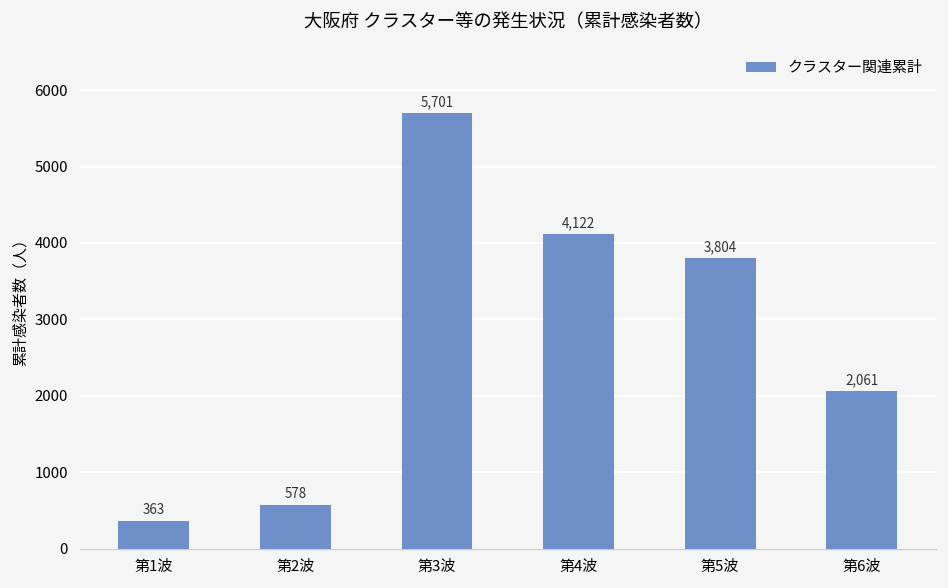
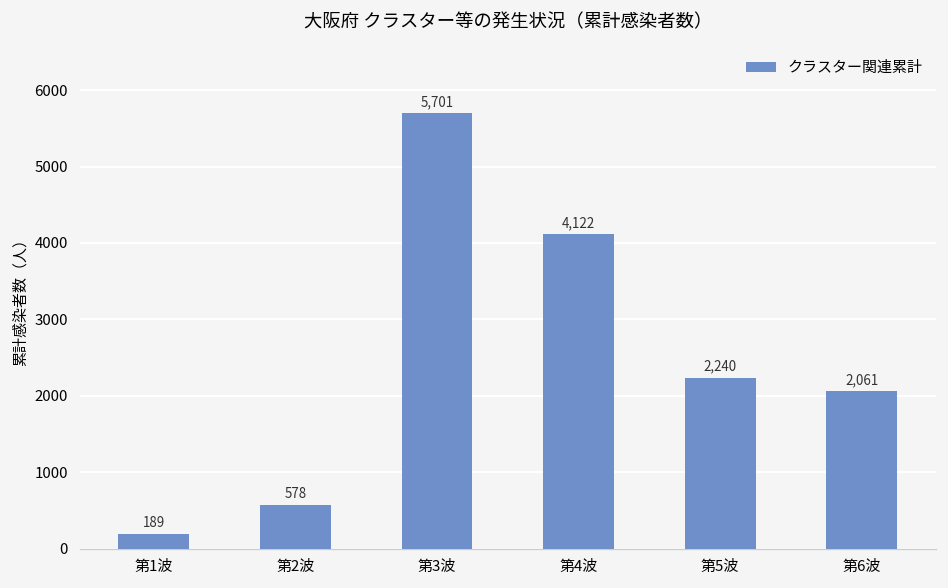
第1波: 363 -> 189
第5波: 3,804 -> 2,240
